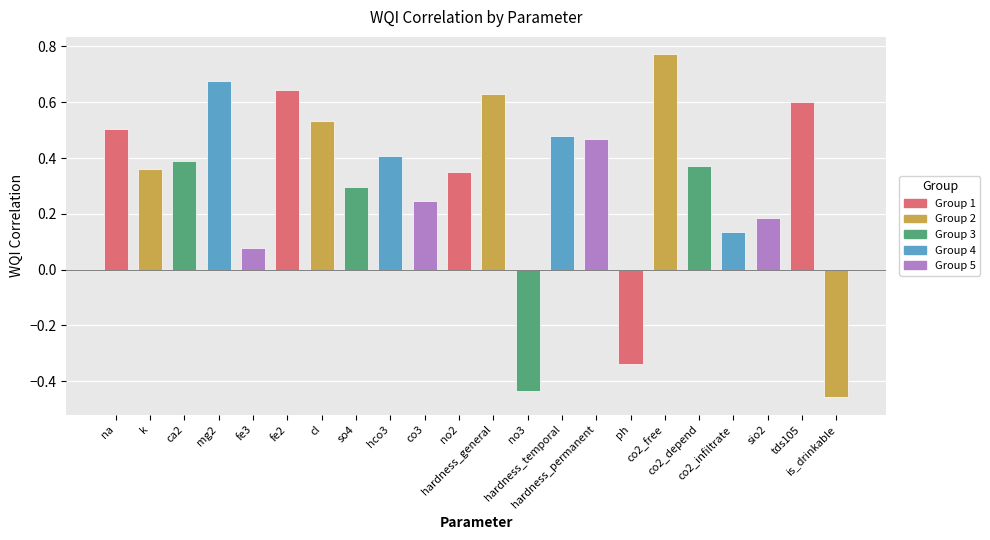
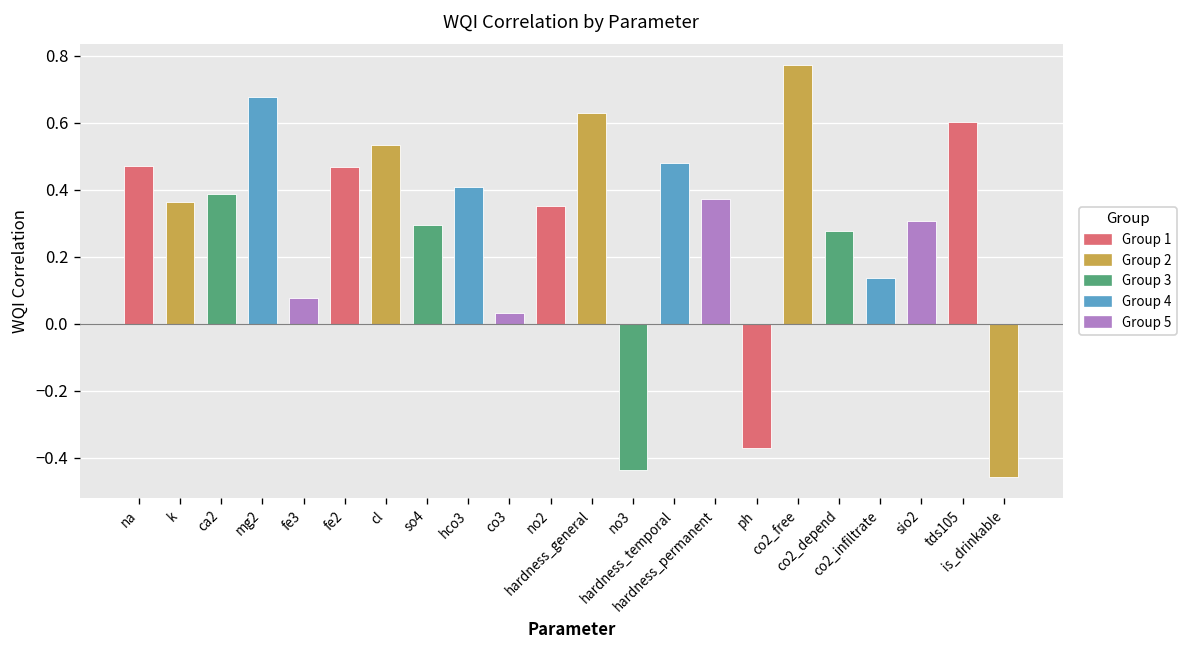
na: 0.50 -> 0.47
fe2: 0.64 -> 0.47
co3: 0.25 -> 0.03
hardness_permanent: 0.47 -> 0.37
ph: -0.34 -> -0.37
co2_depend: 0.37 -> 0.28
sio2: 0.19 -> 0.31
